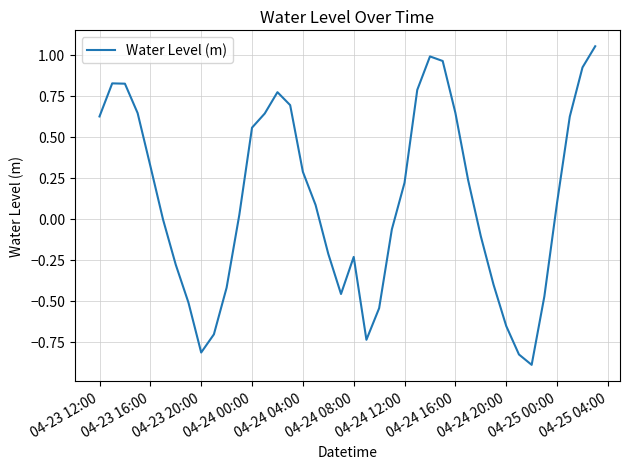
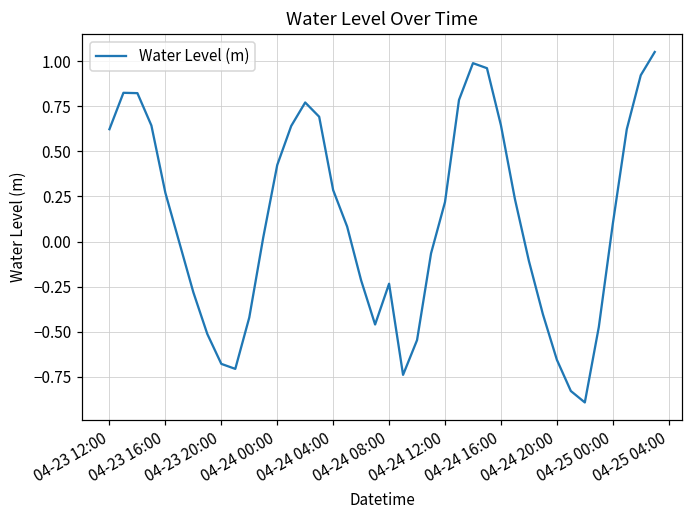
04-23 16:00: 0.32 -> 0.27
04-23 20:00: -0.82 -> -0.68
04-24 00:00: 0.55 -> 0.42
